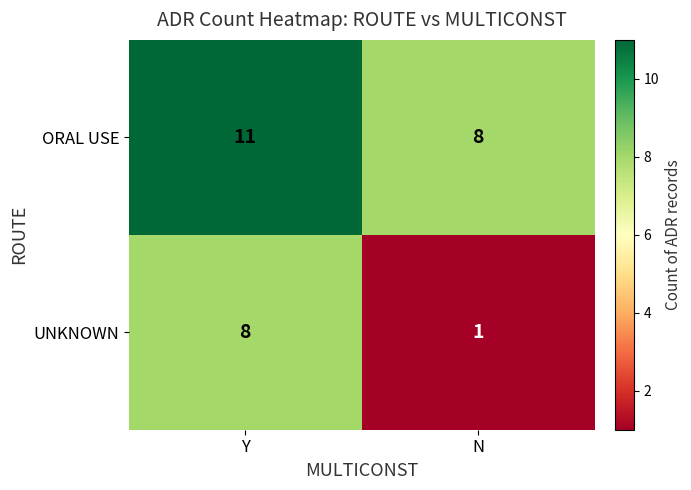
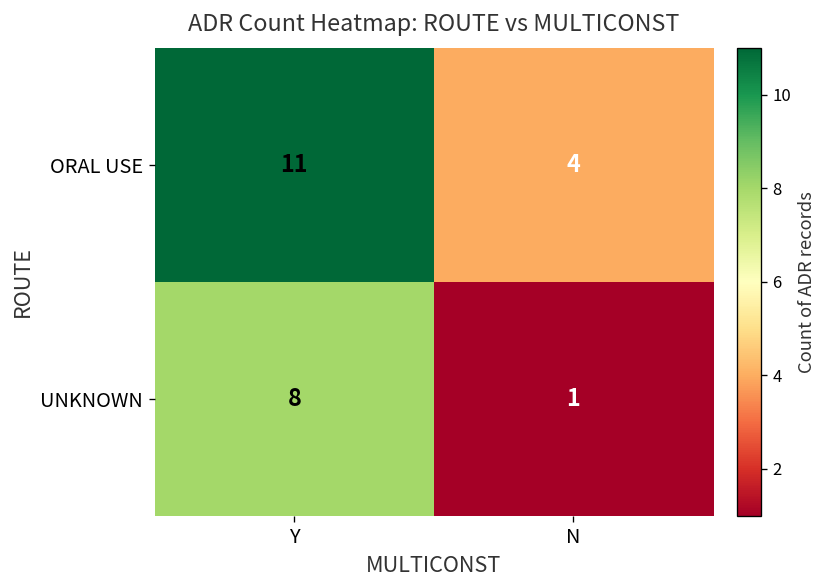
ORAL USE, N: 8 -> 4
